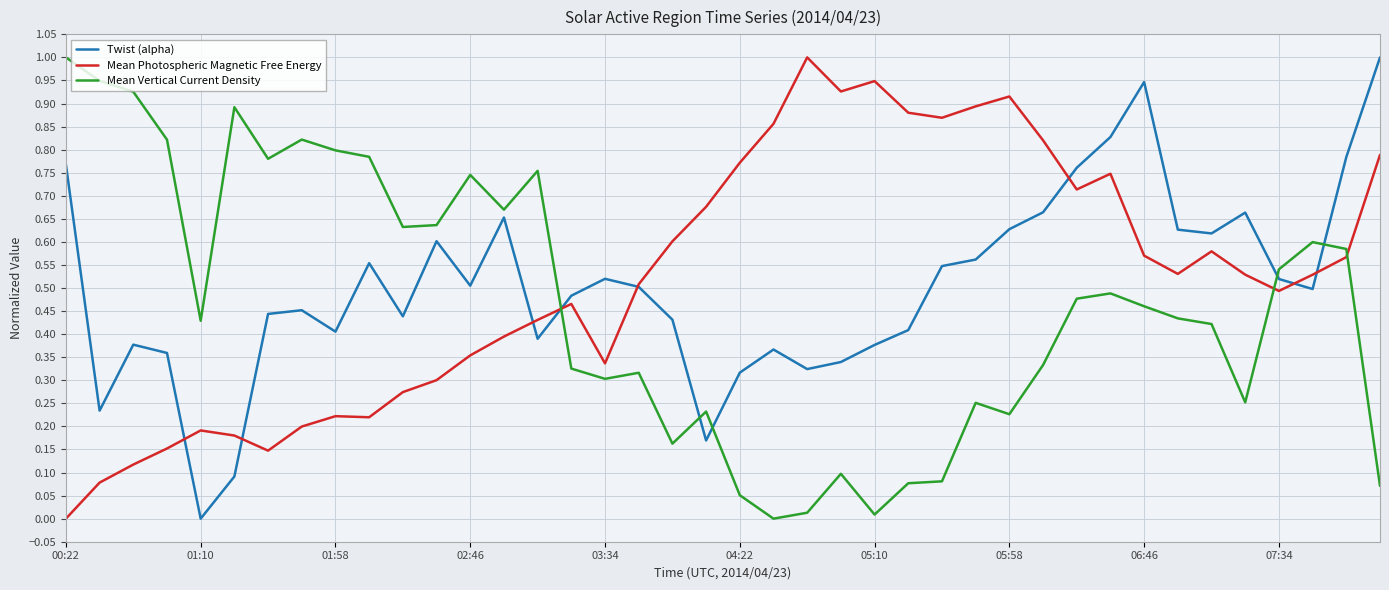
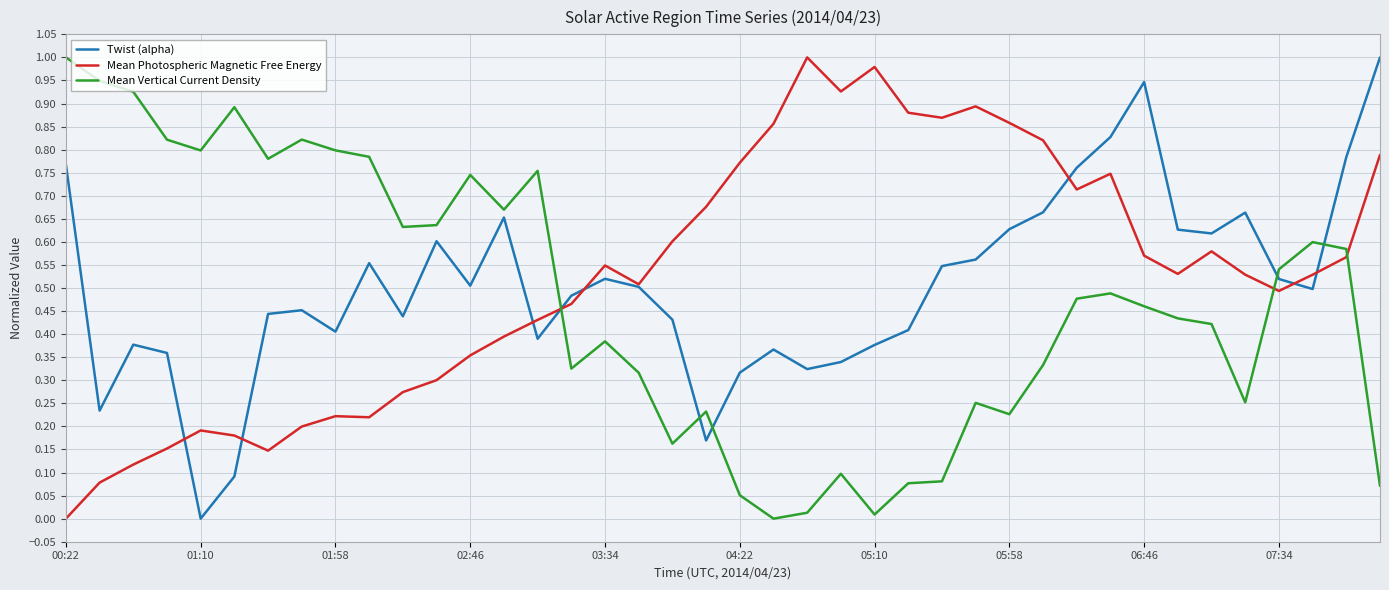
Mean Vertical Current Density, 01:10: 0.43 -> 0.80
Mean Photospheric Magnetic Free Energy, 03:34: 0.34 -> 0.55
Mean Vertical Current Density, 03:34: 0.30 -> 0.38
Mean Photospheric Magnetic Free Energy, 05:10: 0.95 -> 0.98
Mean Photospheric Magnetic Free Energy, 05:58: 0.92 -> 0.86
